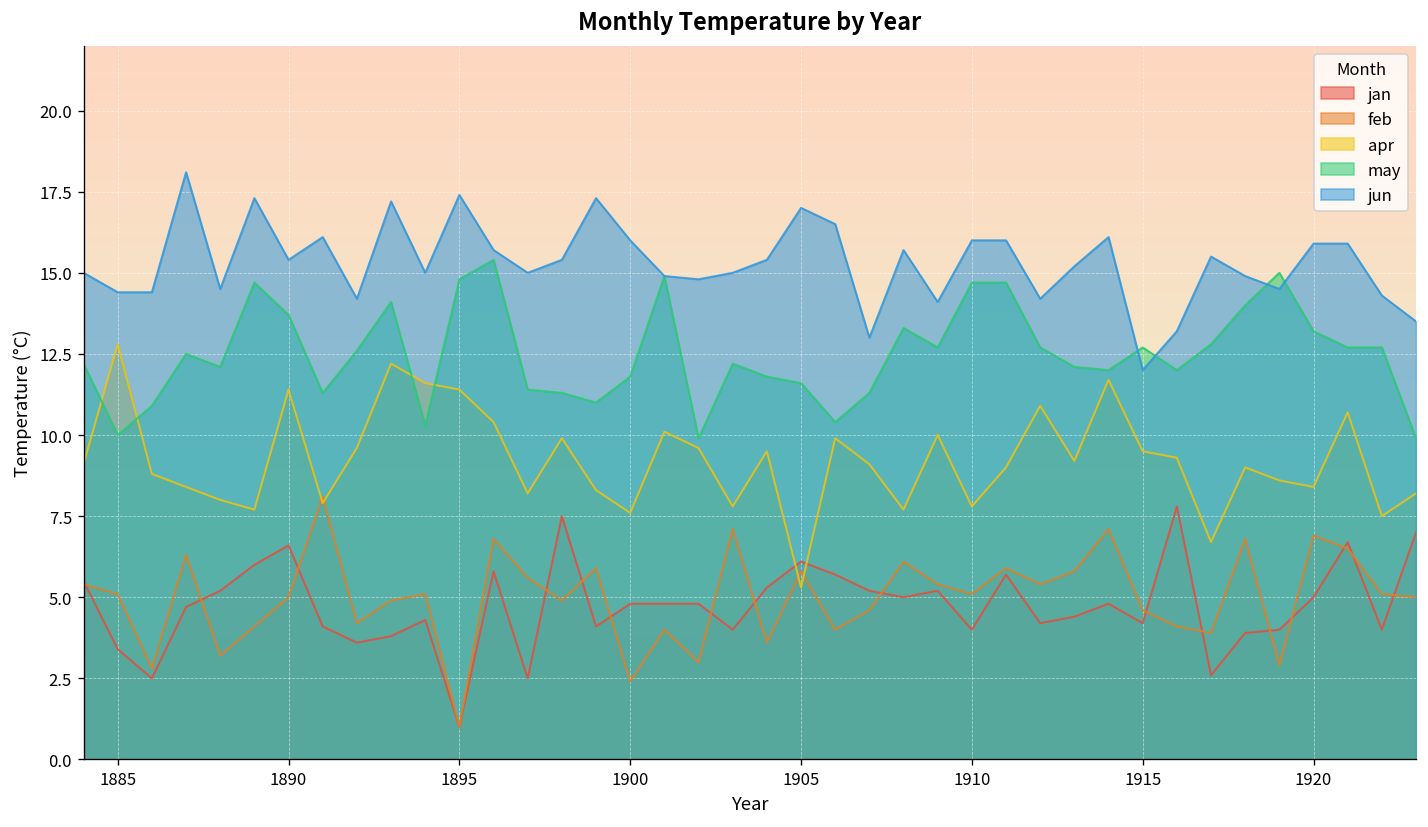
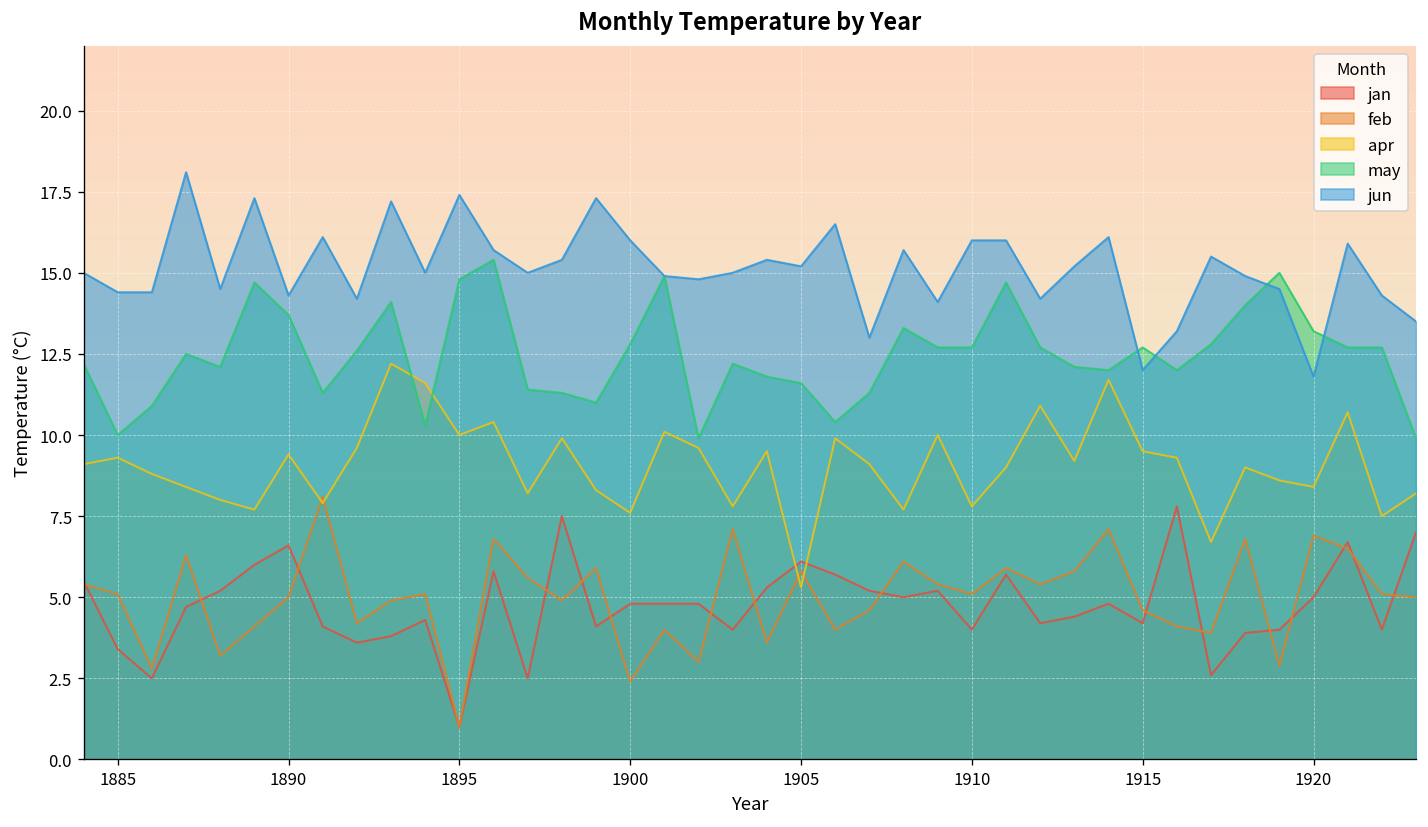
apr, 1885: 12.8 -> 9.3
apr, 1890: 11.4 -> 9.4
jun, 1890: 15.4 -> 14.3
apr, 1895: 11.4 -> 10.0
may, 1900: 11.8 -> 12.8
jun, 1905: 17.0 -> 15.2
may, 1910: 14.7 -> 12.7
jun, 1920: 15.9 -> 11.8
